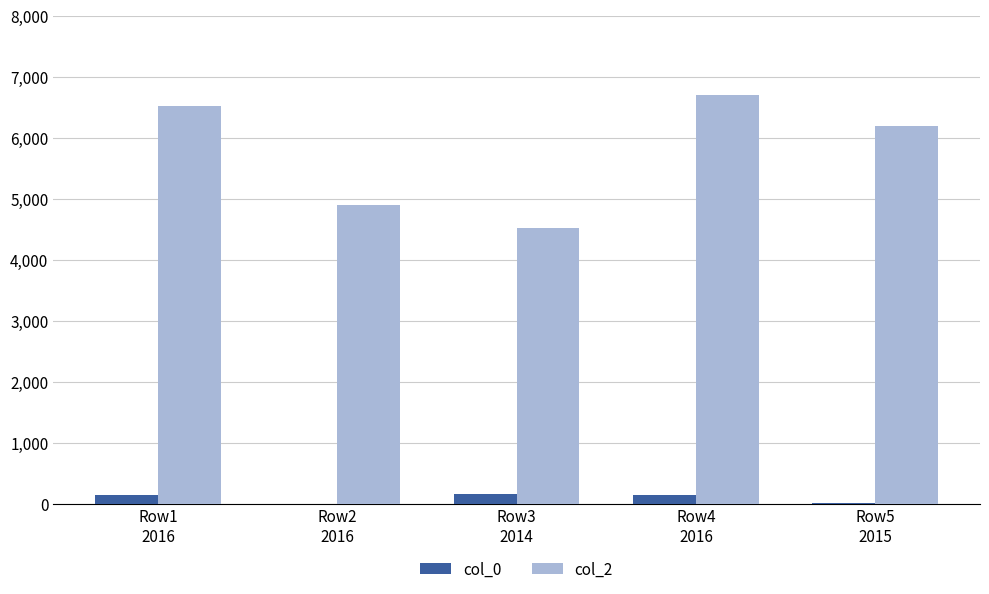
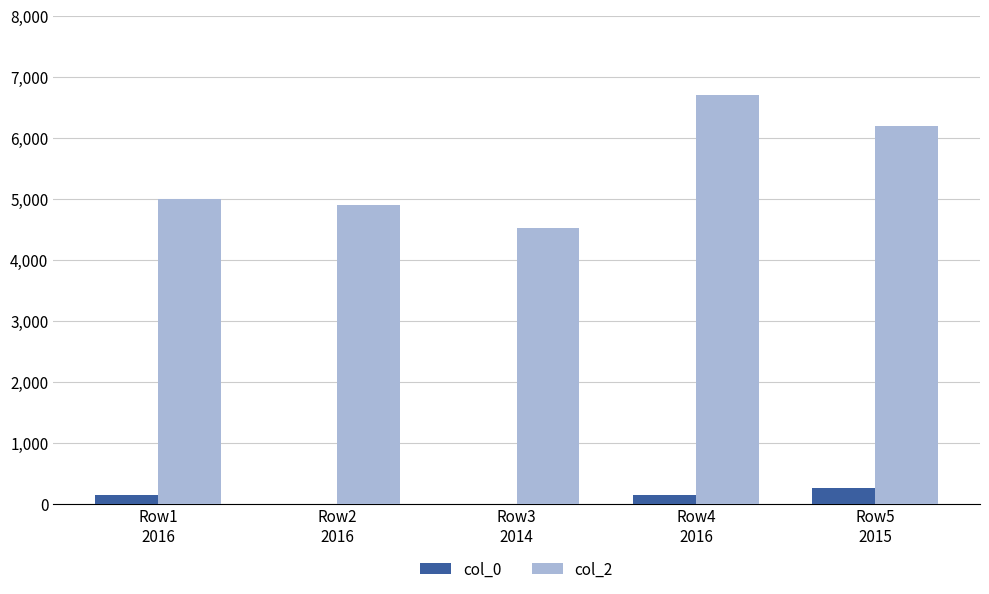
col_2, Row1 2016: 6,500 -> 5,000
col_0, Row3 2014: 200 -> 0
col_0, Row5 2015: 0 -> 300
